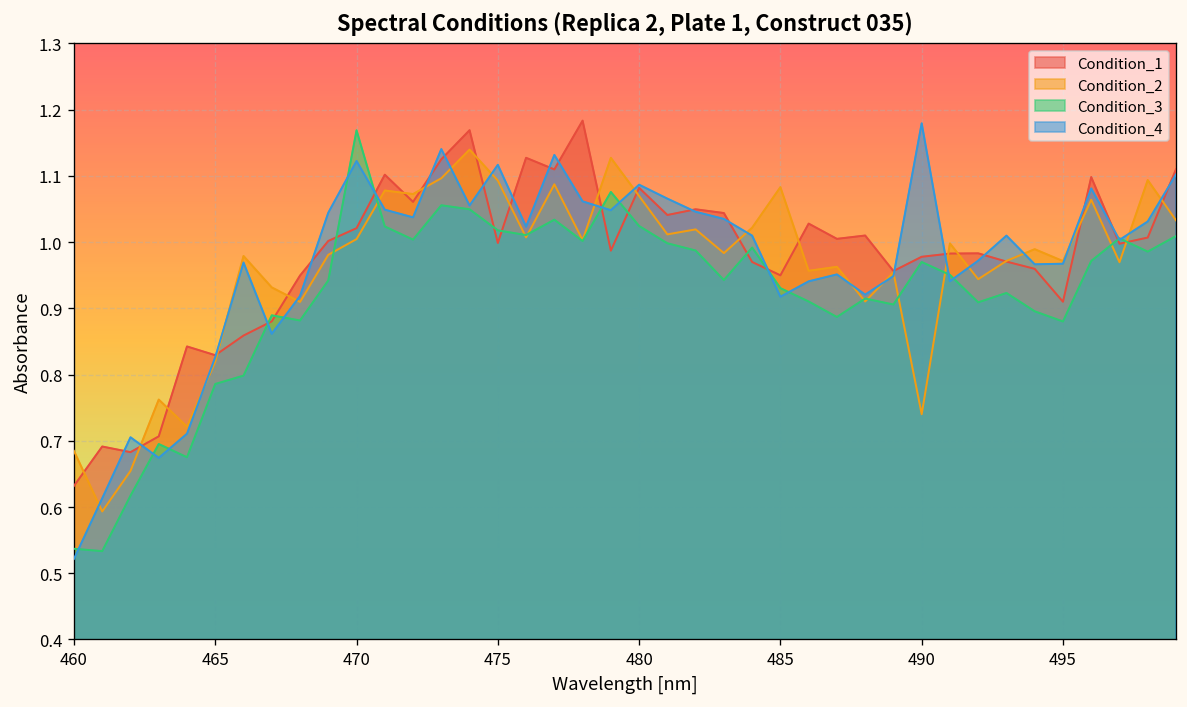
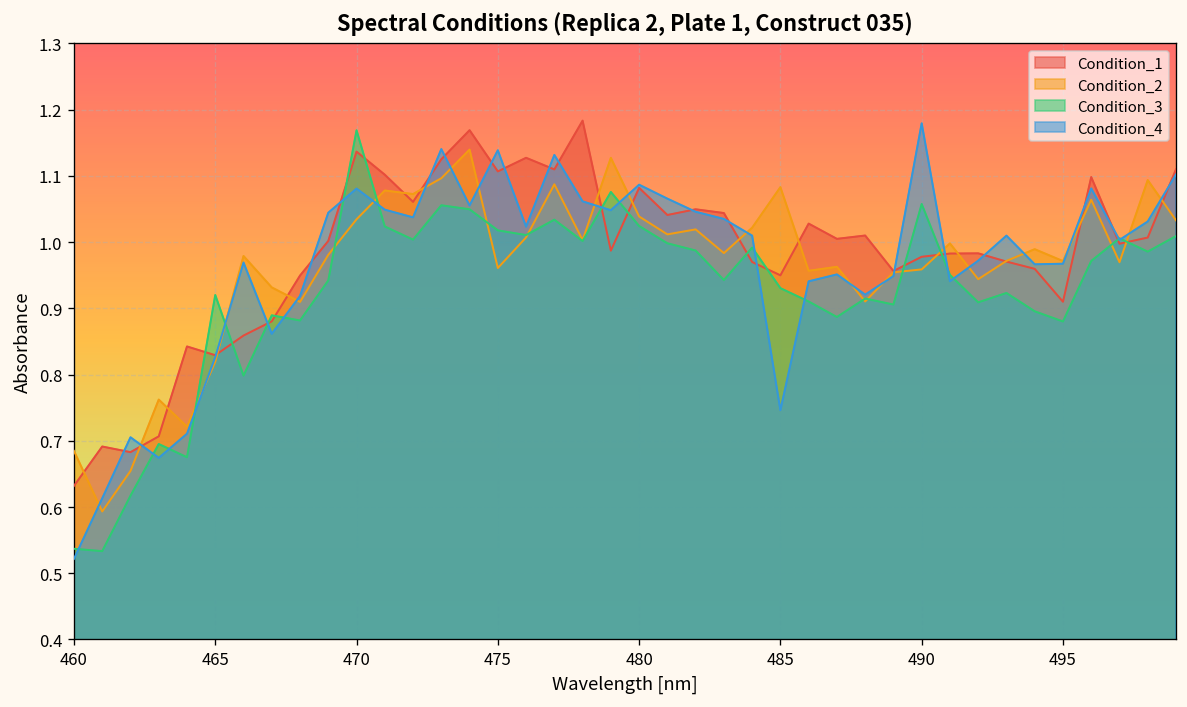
Condition_3, 465: 0.79 -> 0.92
Condition_1, 470: 1.02 -> 1.14
Condition_2, 470: 1.00 -> 1.03
Condition_4, 470: 1.12 -> 1.08
Condition_1, 475: 1.00 -> 1.11
Condition_2, 475: 1.09 -> 0.96
Condition_4, 475: 1.12 -> 1.14
Condition_2, 480: 1.07 -> 1.04
Condition_4, 485: 0.92 -> 0.75
Condition_2, 490: 0.74 -> 0.96
Condition_3, 490: 0.97 -> 1.06
